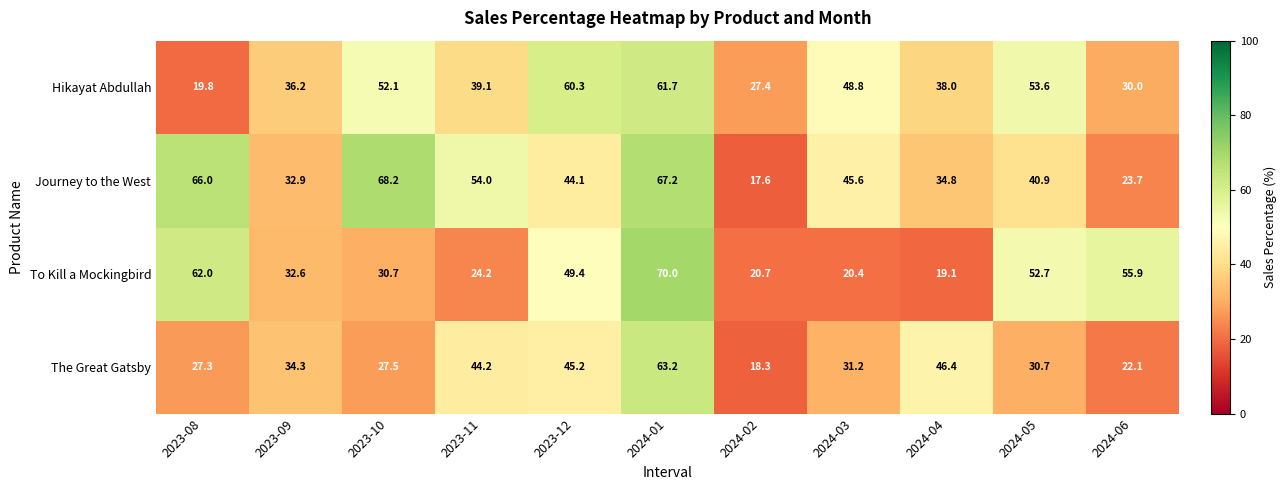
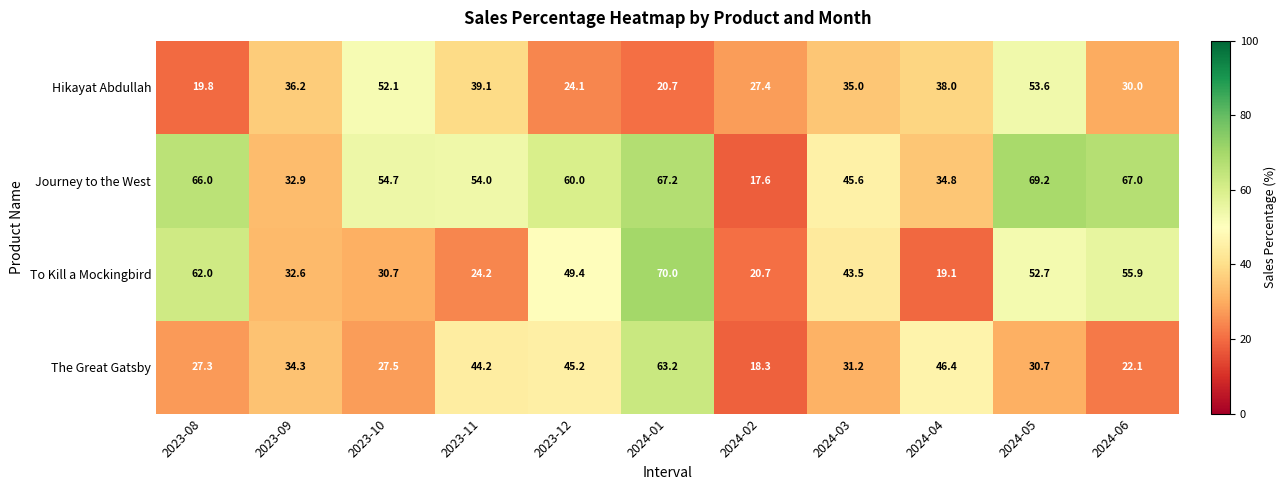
Hikayat Abdullah, 2023-12: 60.3 -> 24.1
Hikayat Abdullah, 2024-01: 61.7 -> 20.7
Hikayat Abdullah, 2024-03: 48.8 -> 35.0
Journey to the West, 2023-10: 68.2 -> 54.7
Journey to the West, 2023-12: 44.1 -> 60.0
Journey to the West, 2024-05: 40.9 -> 69.2
Journey to the West, 2024-06: 23.7 -> 67.0
To Kill a Mockingbird, 2024-03: 20.4 -> 43.5
